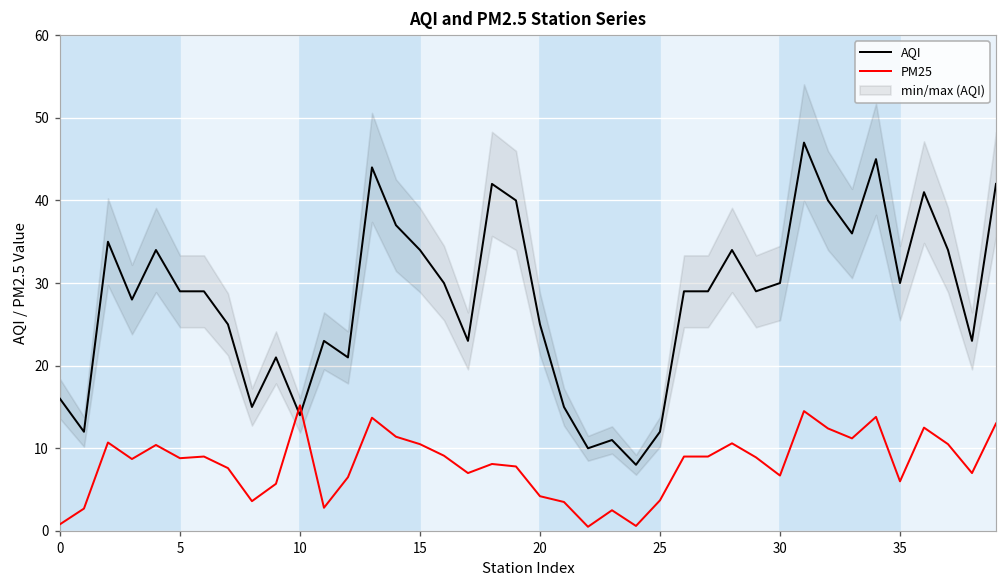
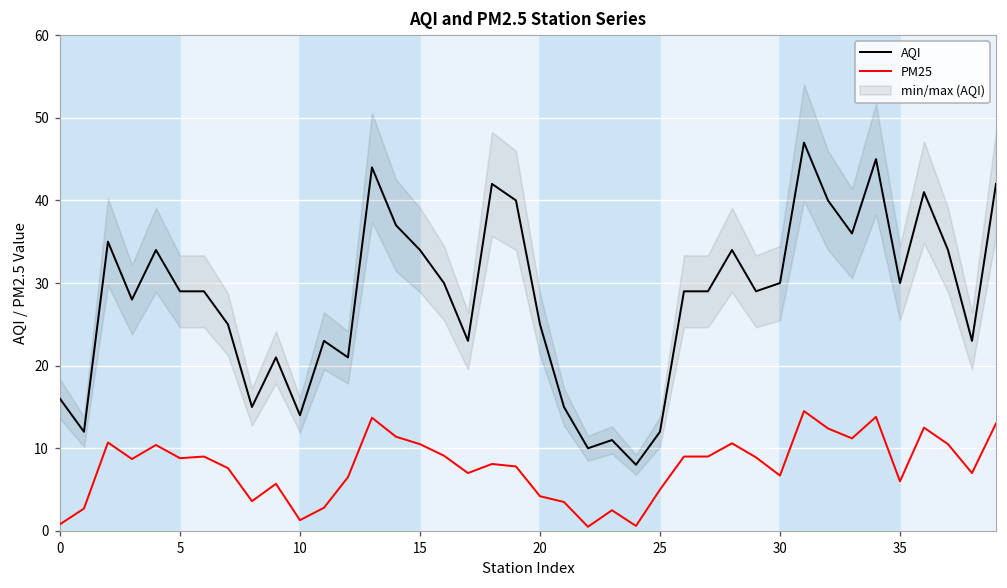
PM25, 10: 15 -> 1
PM25, 25: 4 -> 5
